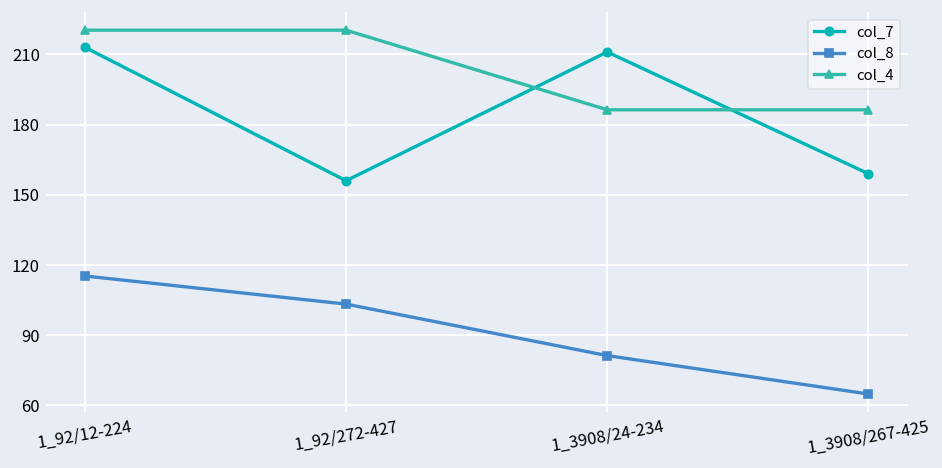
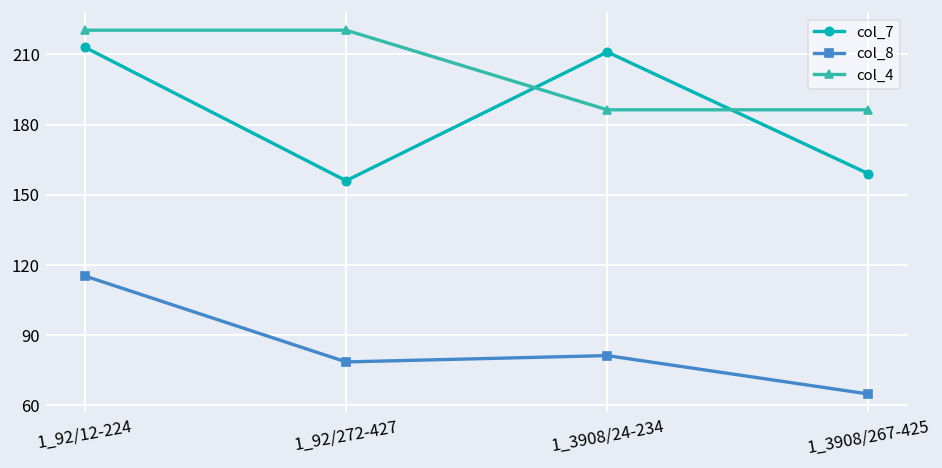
col_8, 1_92/272-427: 103 -> 79
